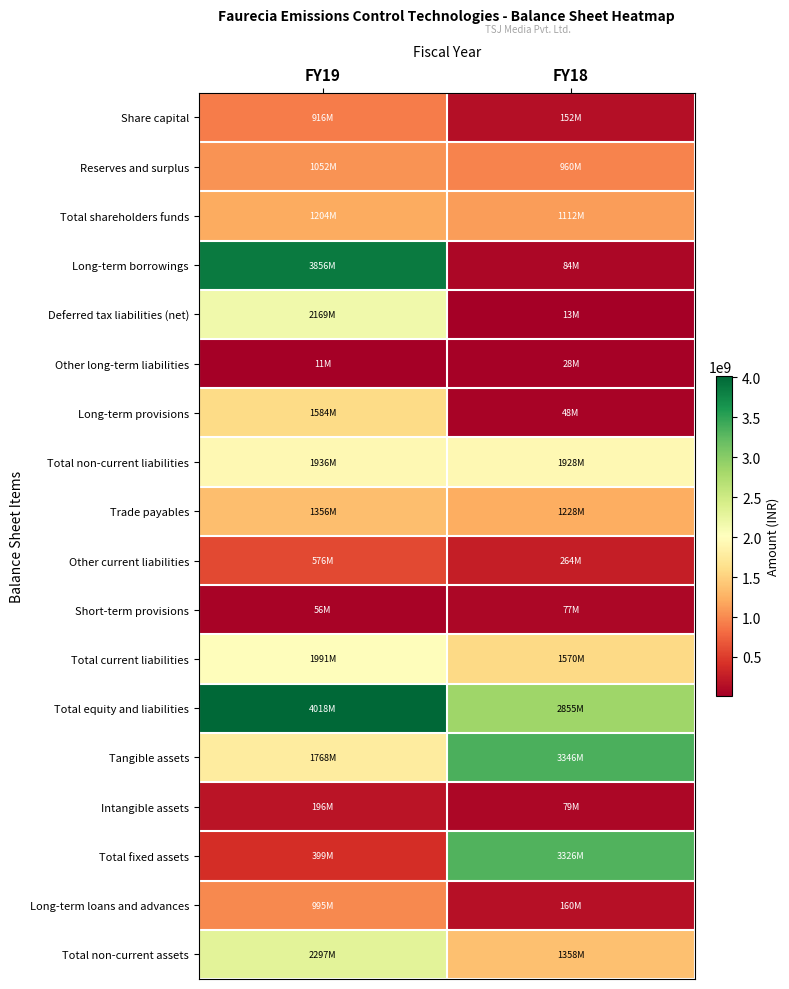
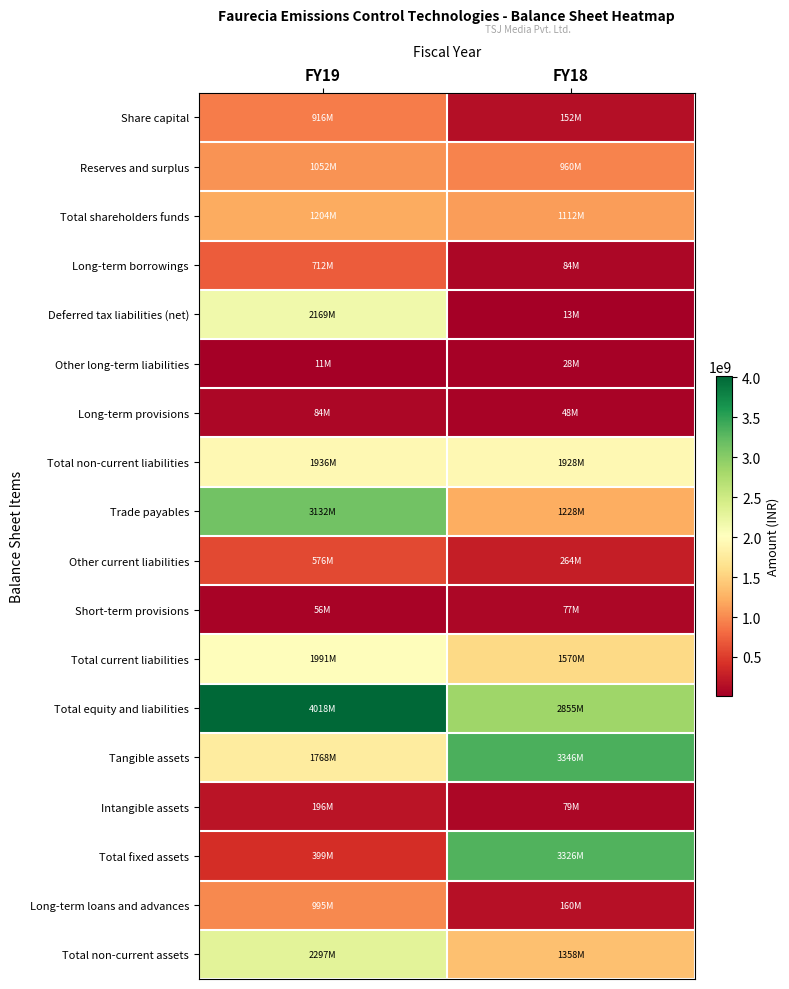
Long-term borrowings, FY19: 3856M -> 712M
Long-term provisions, FY19: 1584M -> 84M
Trade payables, FY19: 1356M -> 3132M
